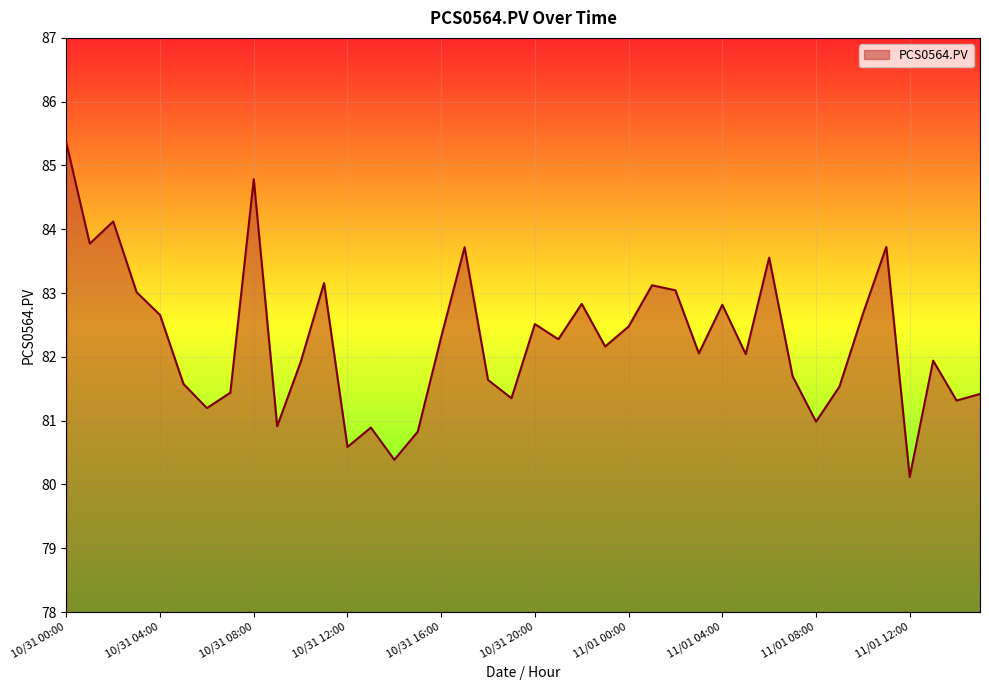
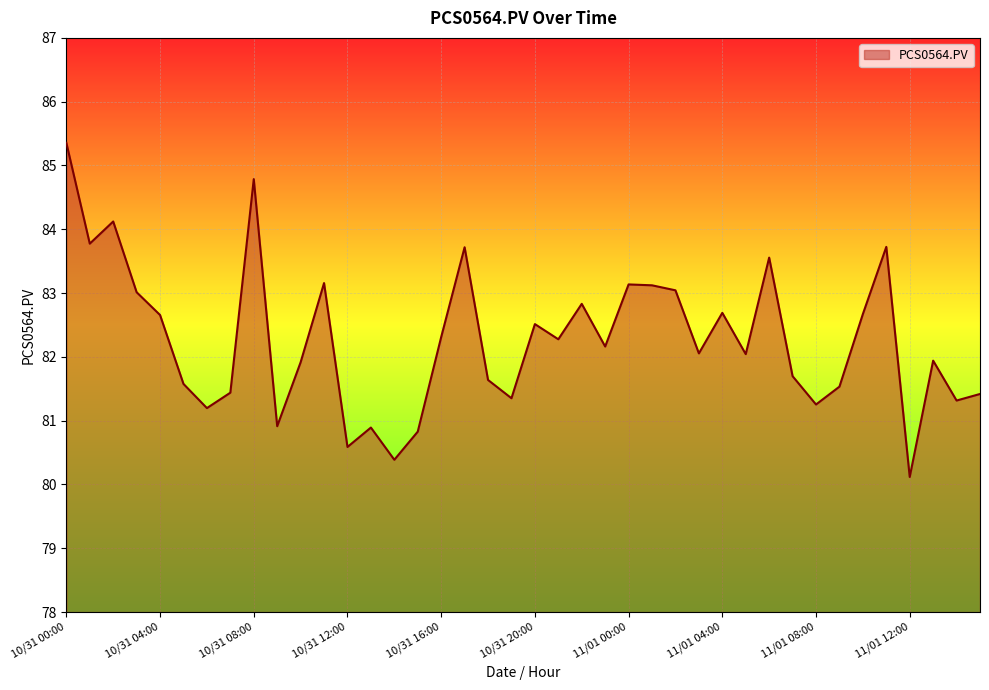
11/01 00:00: 82.5 -> 83.1
11/01 04:00: 82.8 -> 82.7
11/01 08:00: 81.0 -> 81.3
